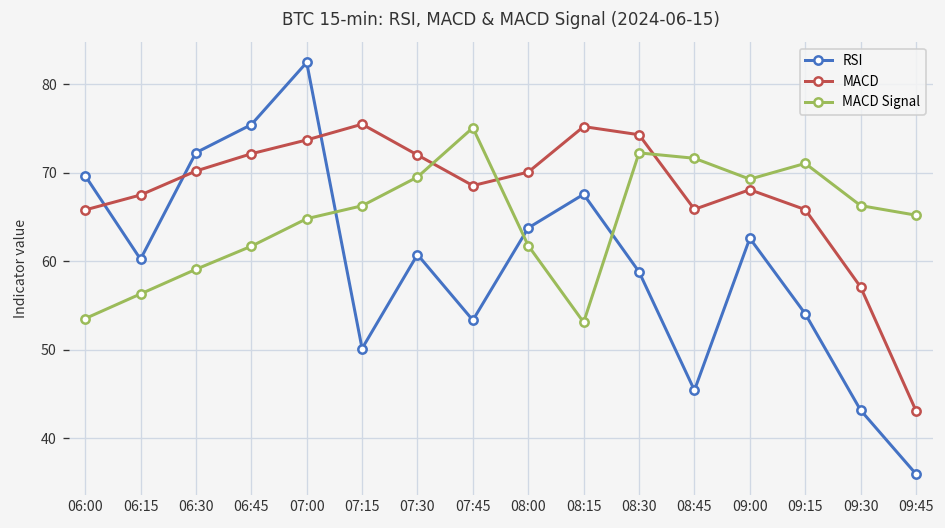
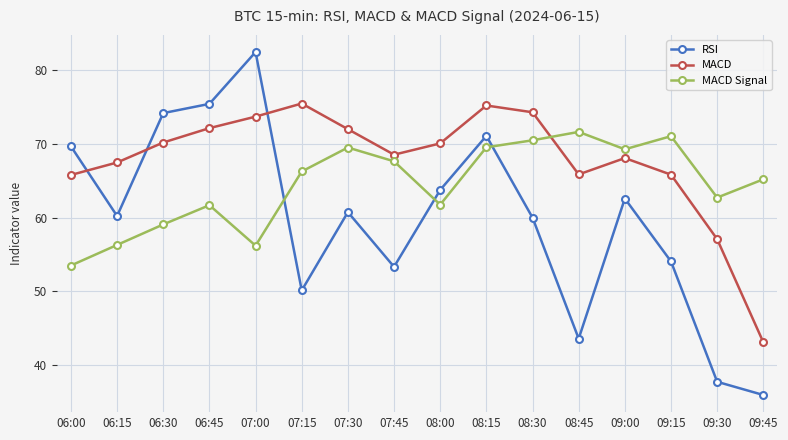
RSI, 06:30: 72 -> 74
MACD Signal, 07:00: 65 -> 56
MACD Signal, 07:45: 75 -> 68
RSI, 08:15: 68 -> 71
MACD Signal, 08:15: 53 -> 70
RSI, 08:30: 59 -> 60
MACD Signal, 08:30: 72 -> 70
RSI, 08:45: 45 -> 44
RSI, 09:30: 43 -> 38
MACD Signal, 09:30: 66 -> 63
